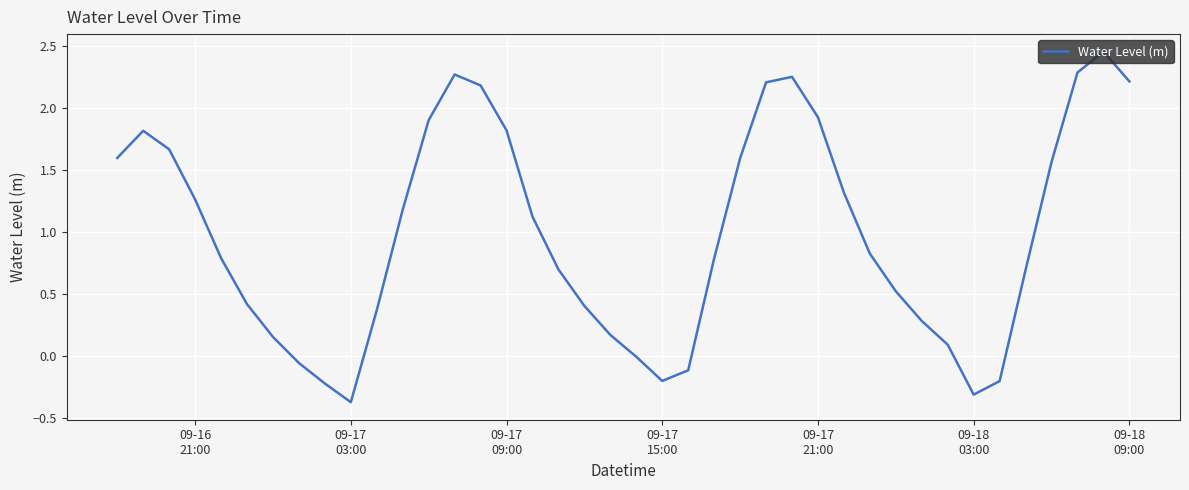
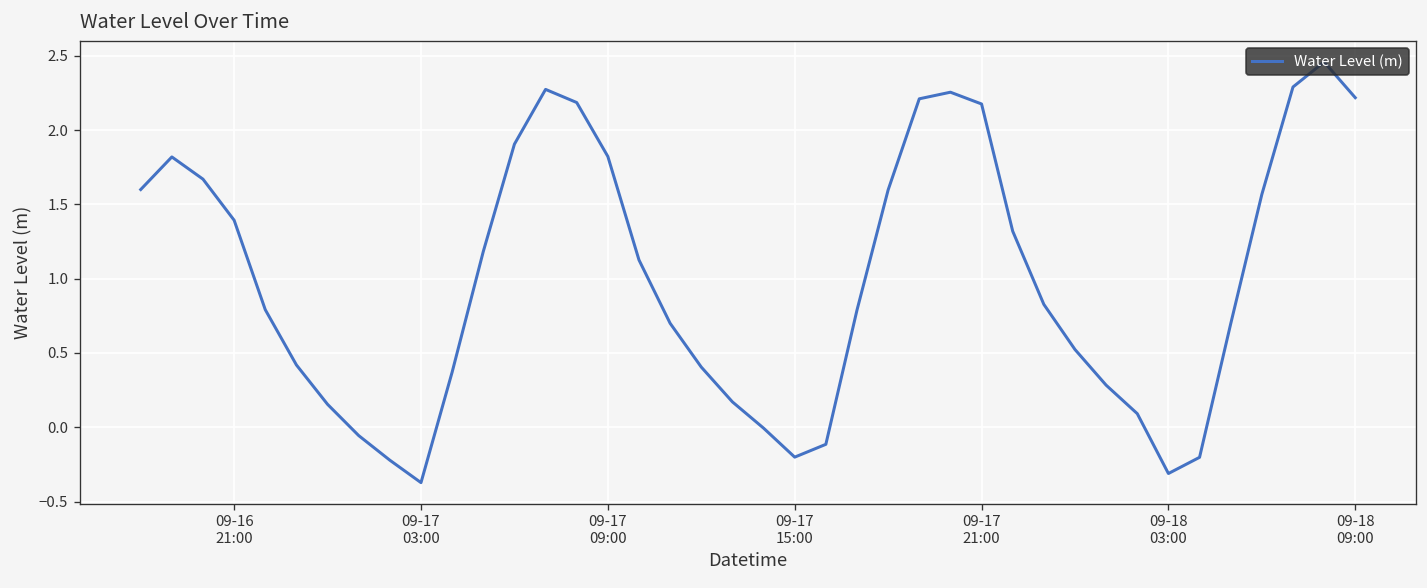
09-16 21:00: 1.26 -> 1.39
09-17 21:00: 1.93 -> 2.18
